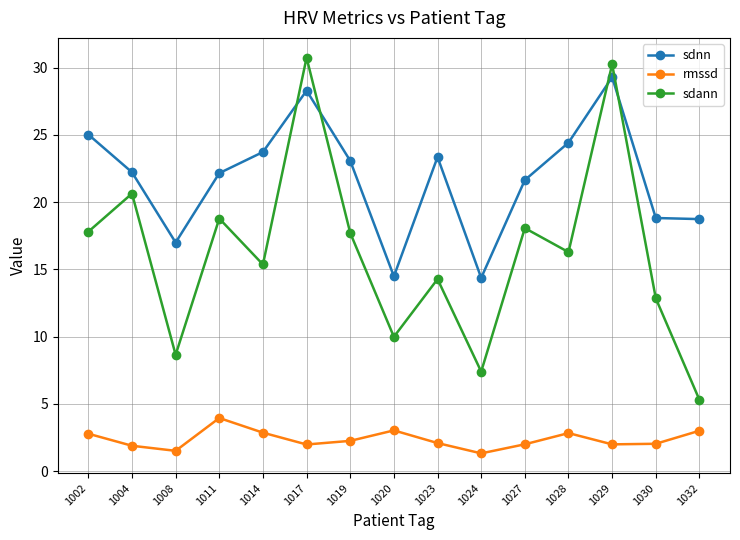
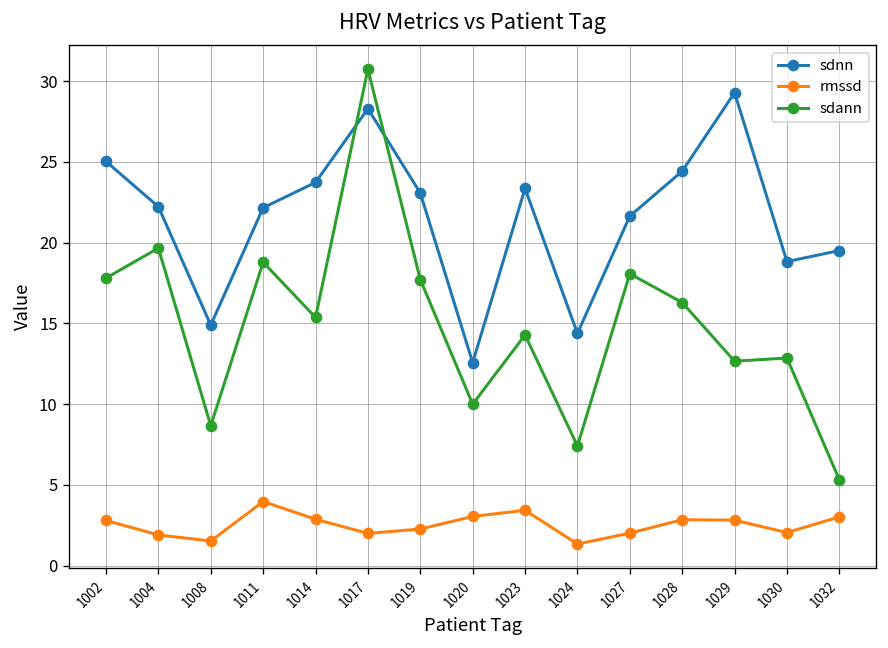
sdann, 1004: 20.6 -> 19.7
sdnn, 1008: 17.0 -> 14.9
sdnn, 1020: 14.5 -> 12.6
rmssd, 1023: 2.1 -> 3.4
rmssd, 1029: 2.0 -> 2.8
sdann, 1029: 30.2 -> 12.6
sdnn, 1032: 18.7 -> 19.5
